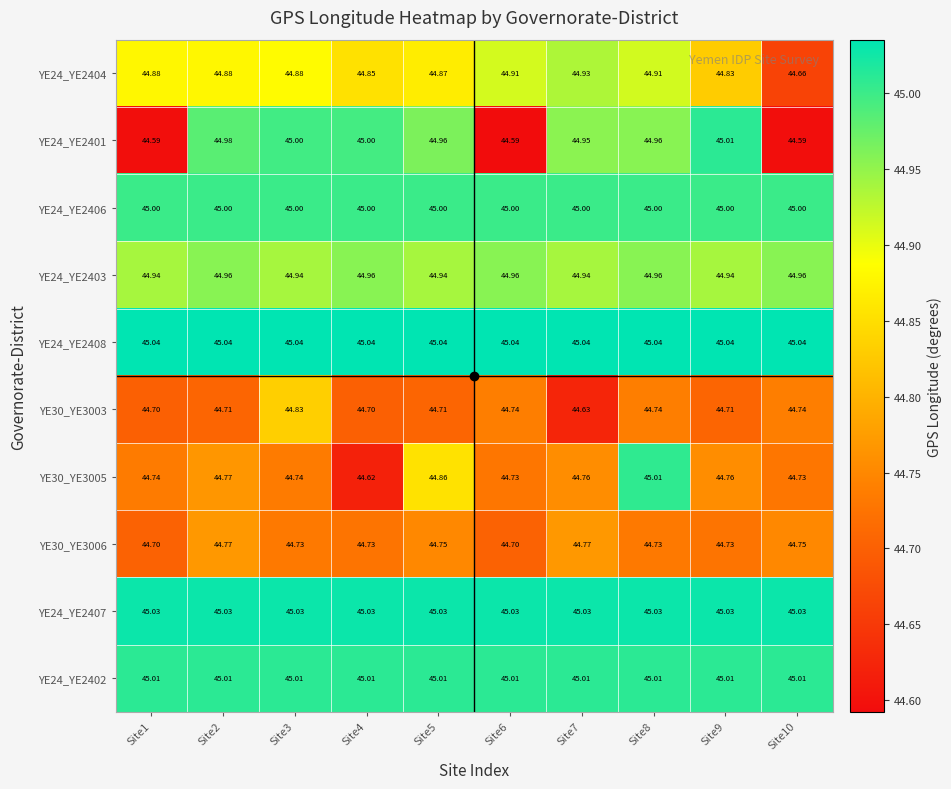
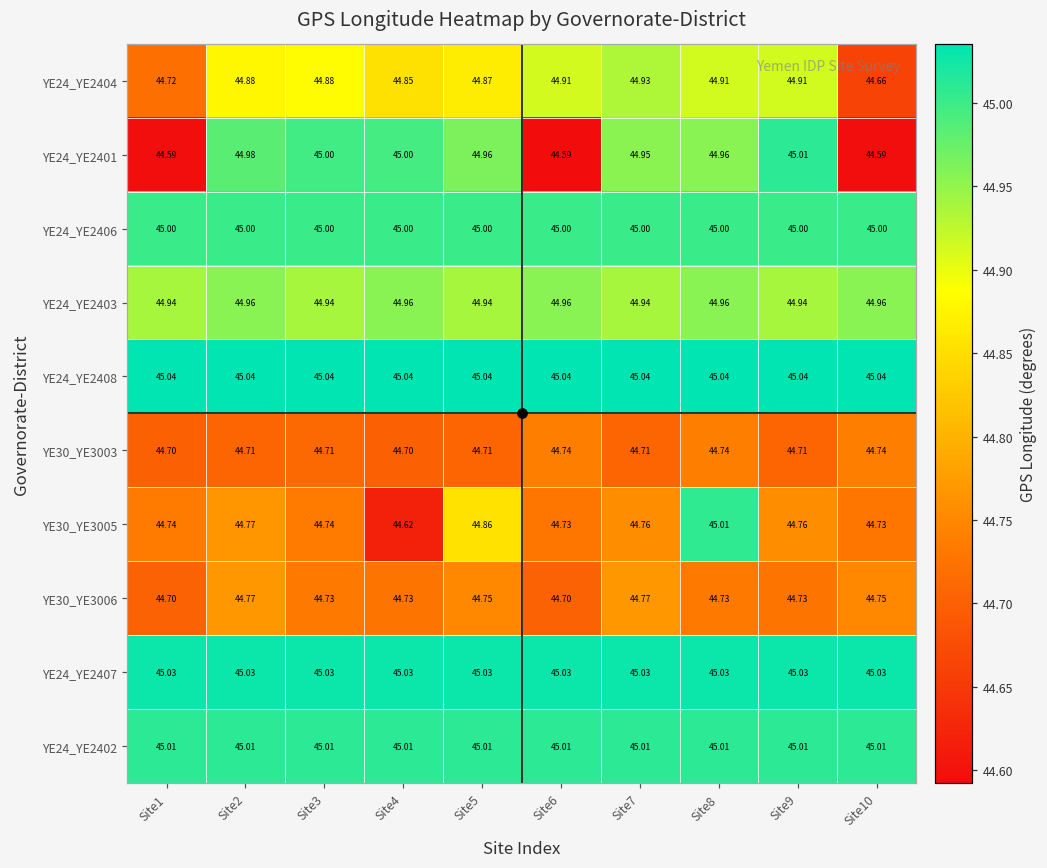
YE24_YE2404, Site1: 44.88 -> 44.72
YE24_YE2404, Site9: 44.83 -> 44.91
YE30_YE3003, Site3: 44.83 -> 44.71
YE30_YE3003, Site7: 44.63 -> 44.71
